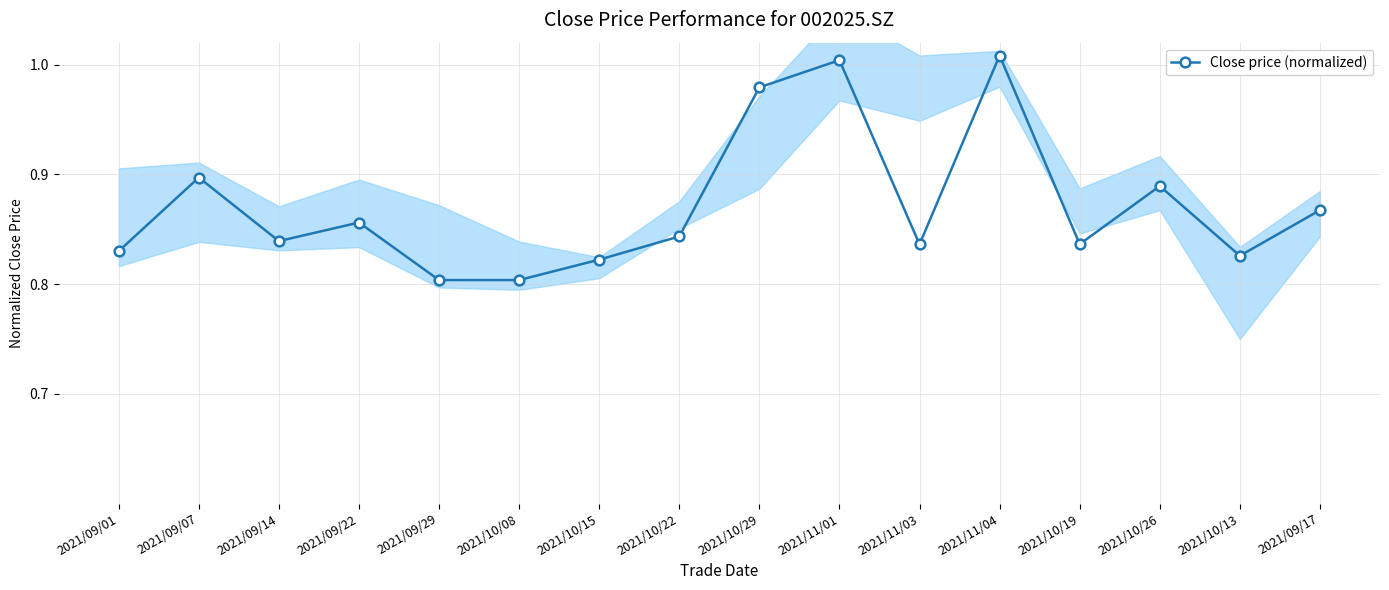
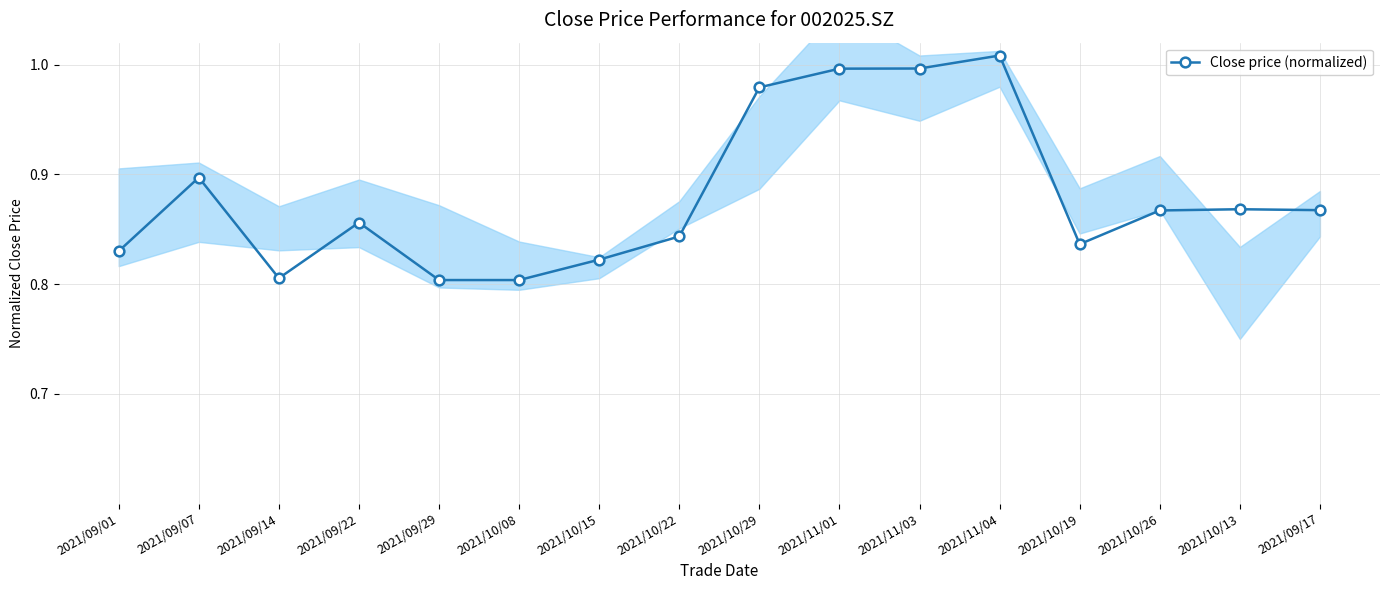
Close price (normalized), 2021/09/14: 0.839 -> 0.805
Close price (normalized), 2021/11/01: 1.004 -> 0.996
Close price (normalized), 2021/11/03: 0.836 -> 0.996
Close price (normalized), 2021/10/26: 0.889 -> 0.867
Close price (normalized), 2021/10/13: 0.826 -> 0.868
